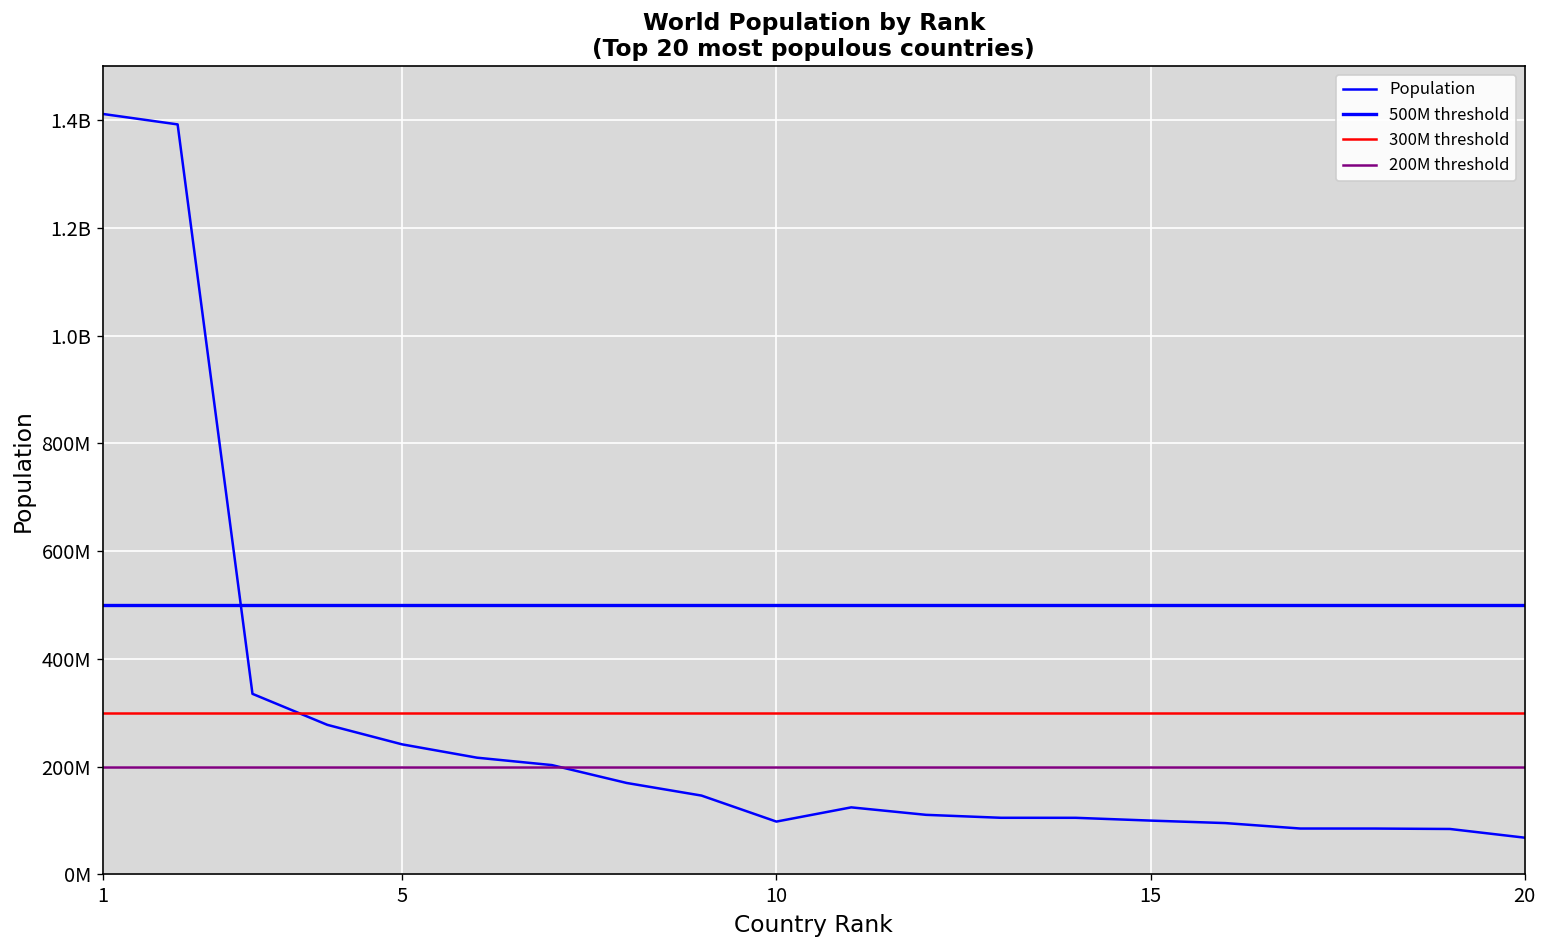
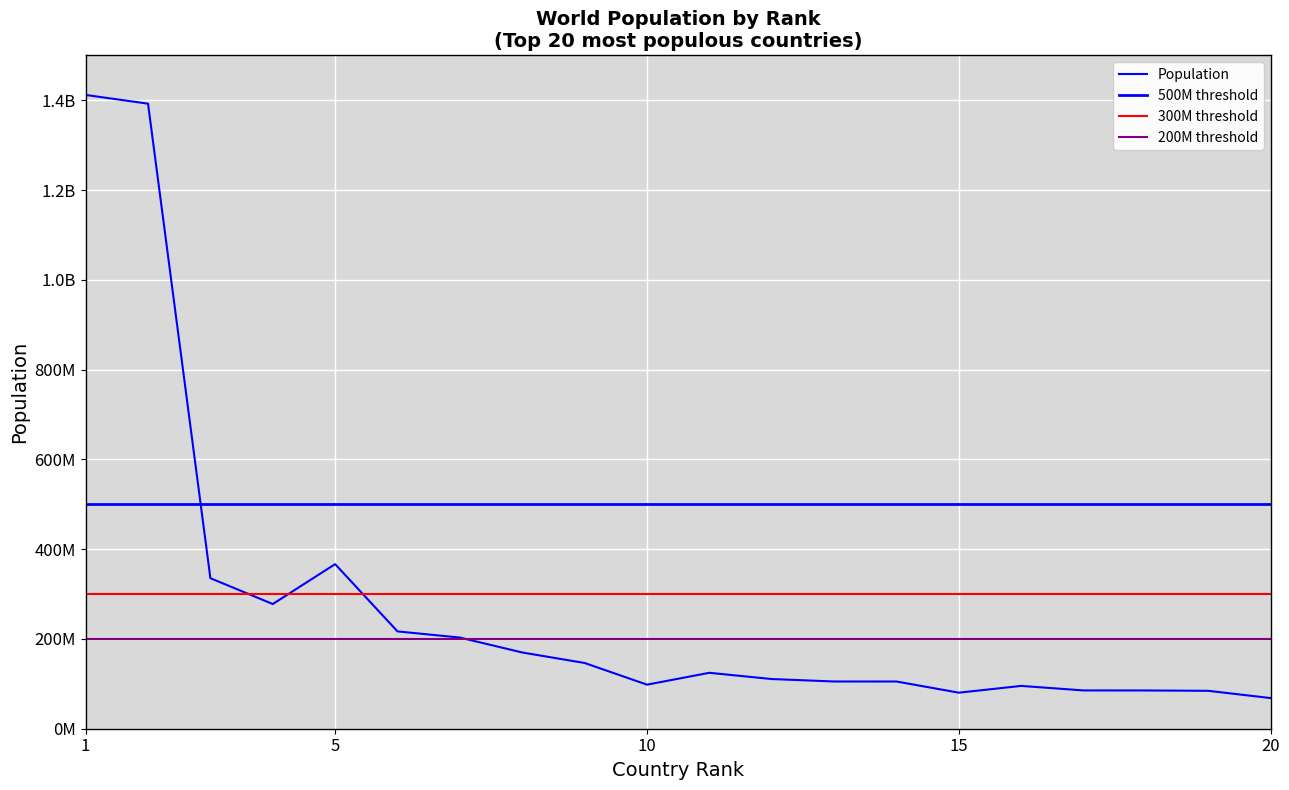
5: 240000000 -> 370000000
15: 100000000 -> 80000000
